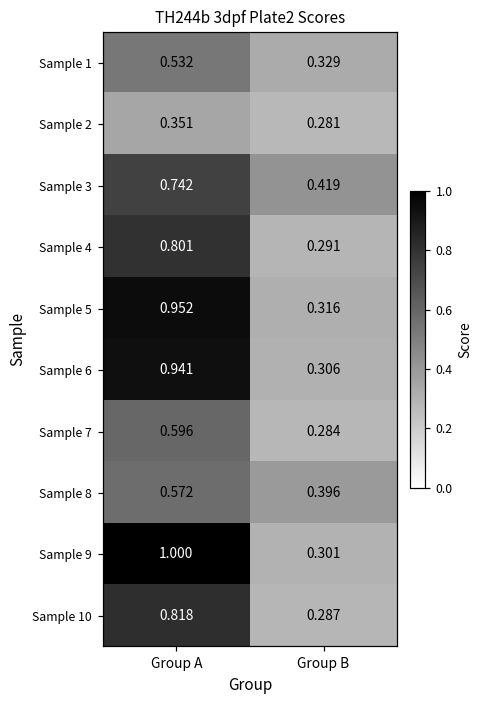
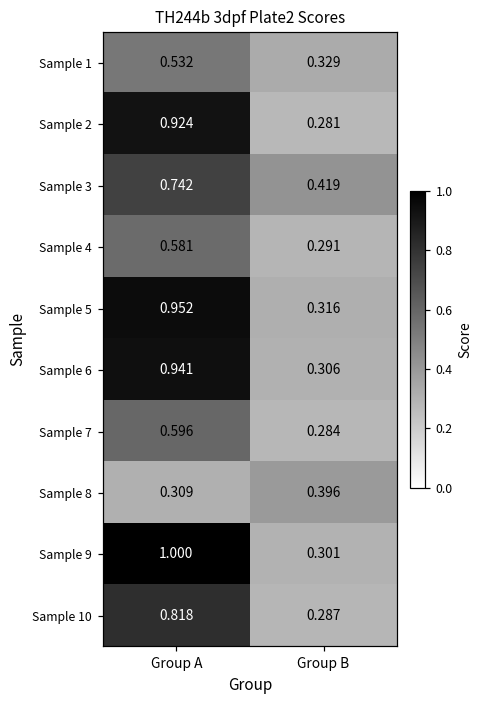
Sample 2, Group A: 0.351 -> 0.924
Sample 4, Group A: 0.801 -> 0.581
Sample 8, Group A: 0.572 -> 0.309
